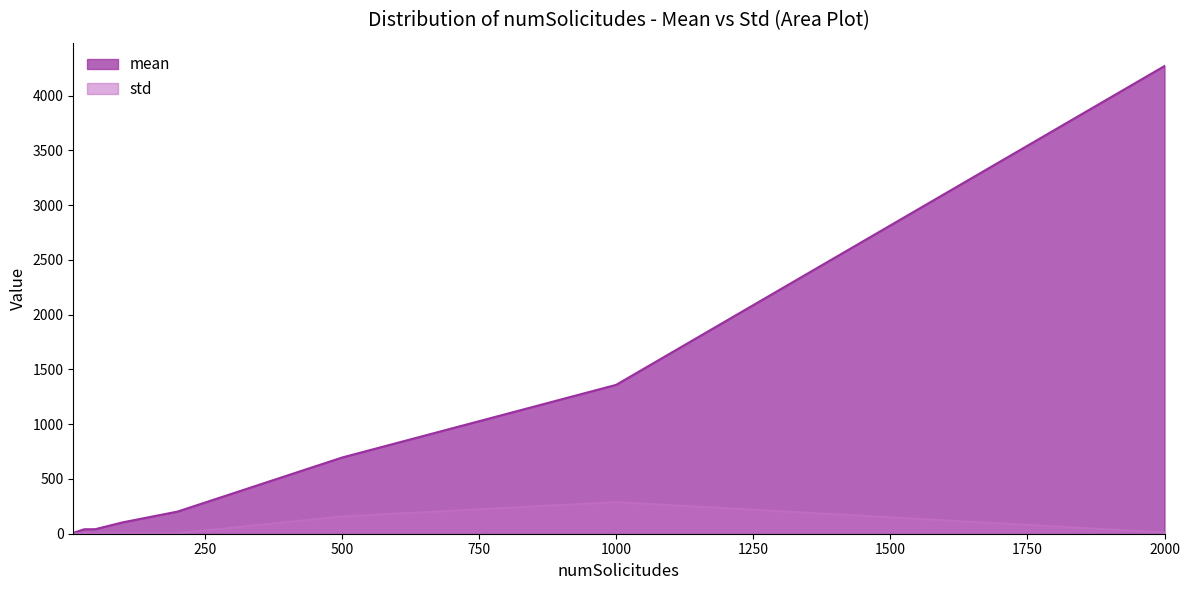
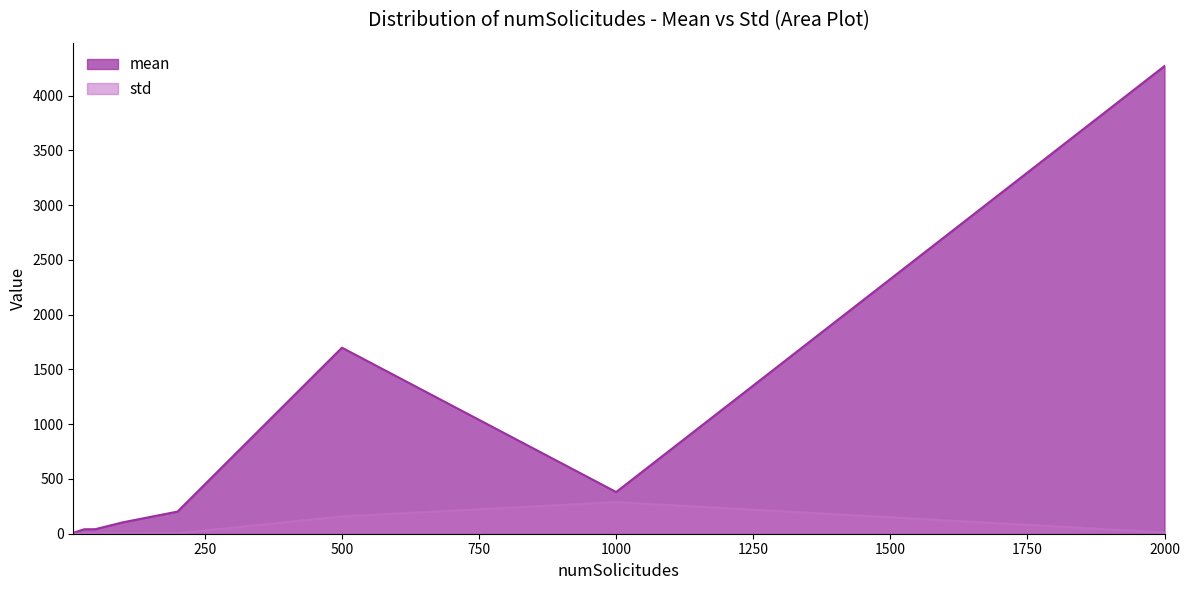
mean, 500: 700 -> 1700
mean, 1000: 1360 -> 380
